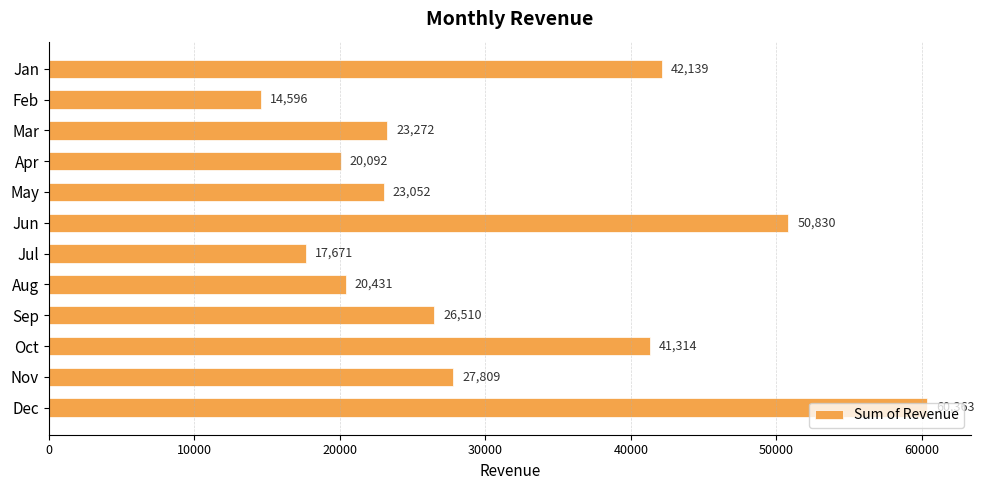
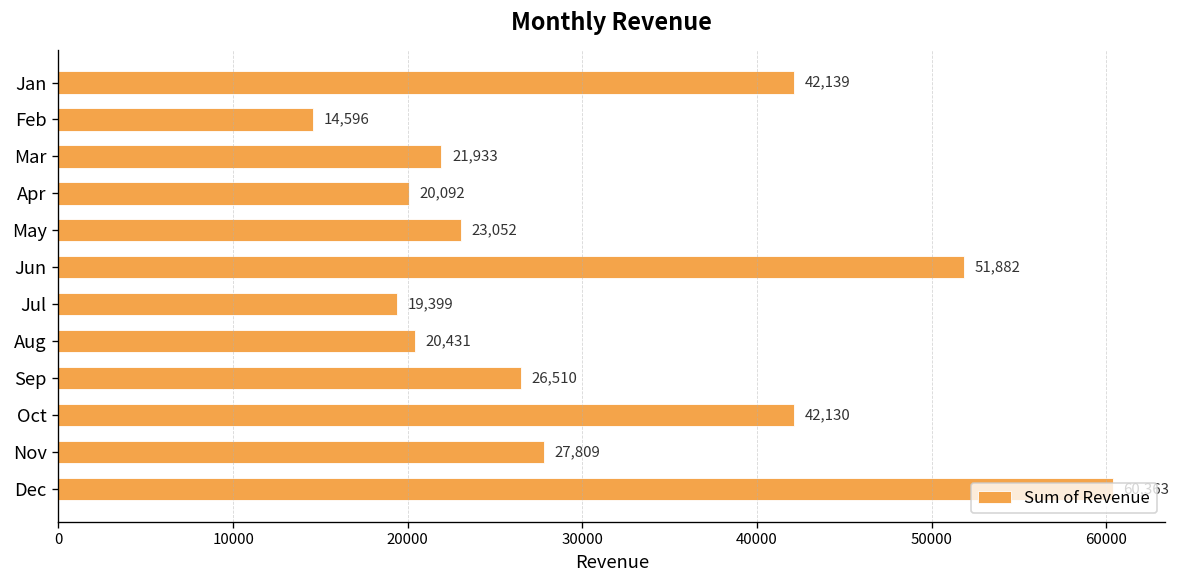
Mar: 23,272 -> 21,933
Jun: 50,830 -> 51,882
Jul: 17,671 -> 19,399
Oct: 41,314 -> 42,130
